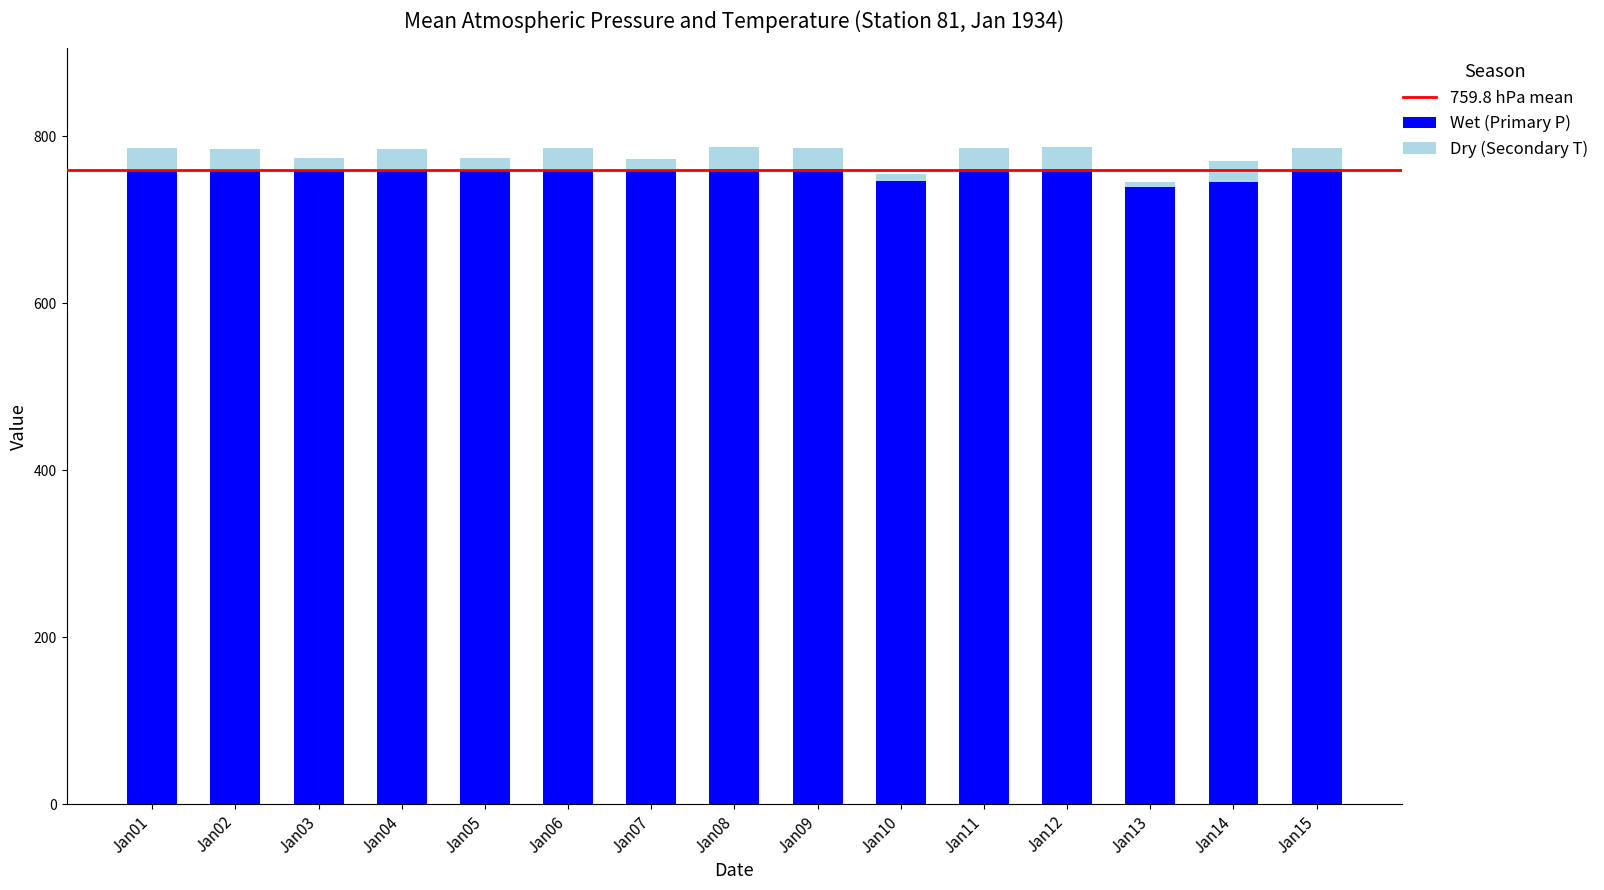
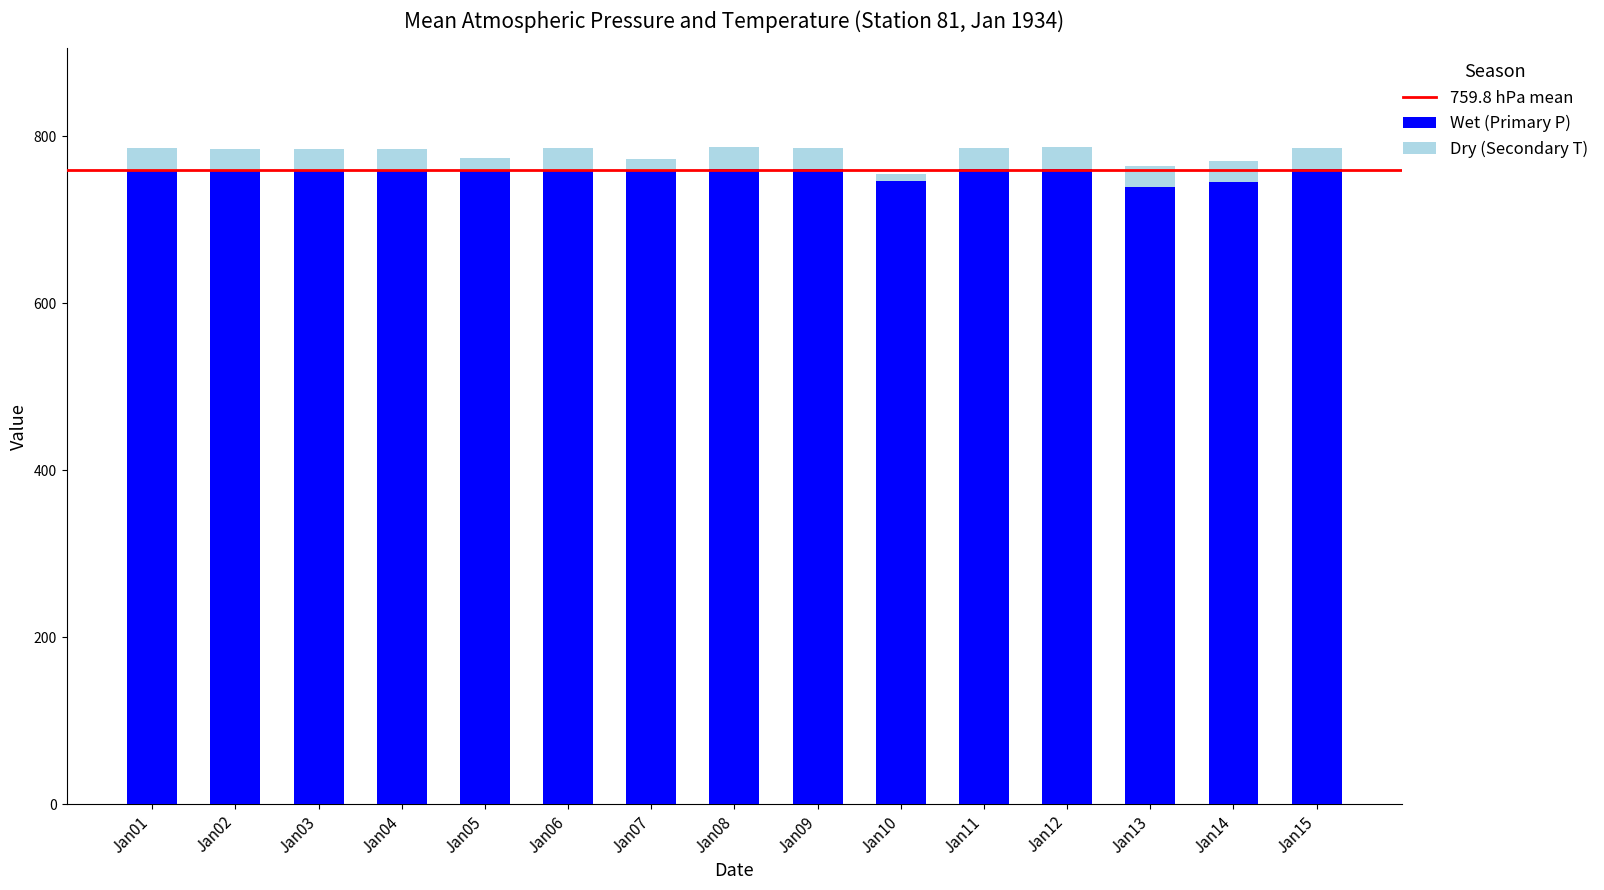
Dry (Secondary T), Jan03: 10 -> 30
Dry (Secondary T), Jan13: 10 -> 30
